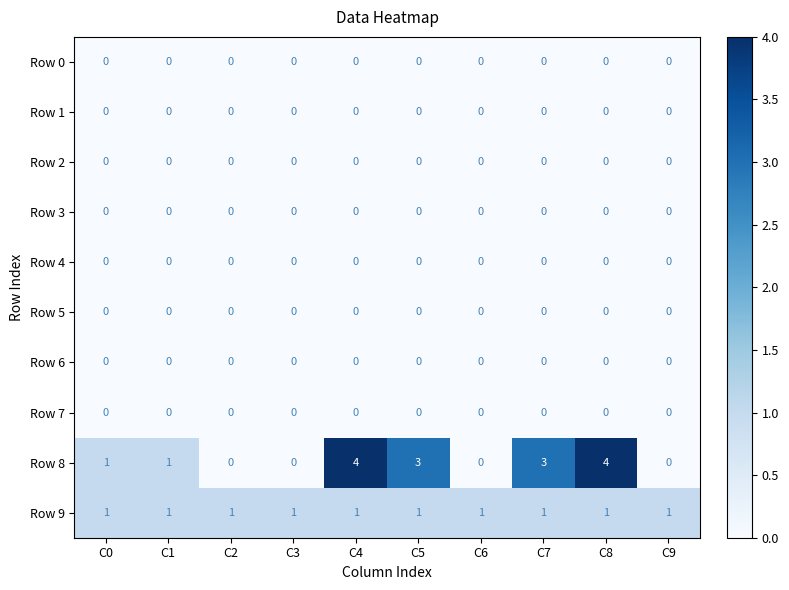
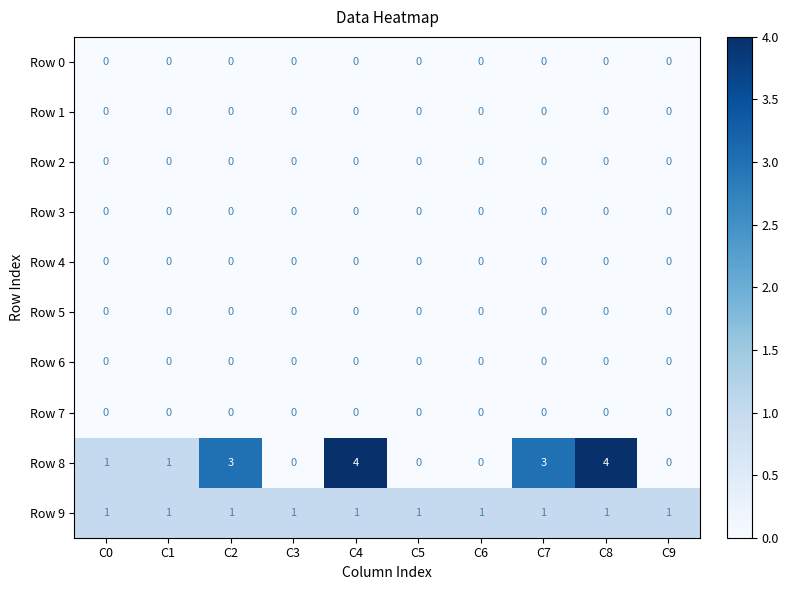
Row 8, C2: 0 -> 3
Row 8, C5: 3 -> 0
